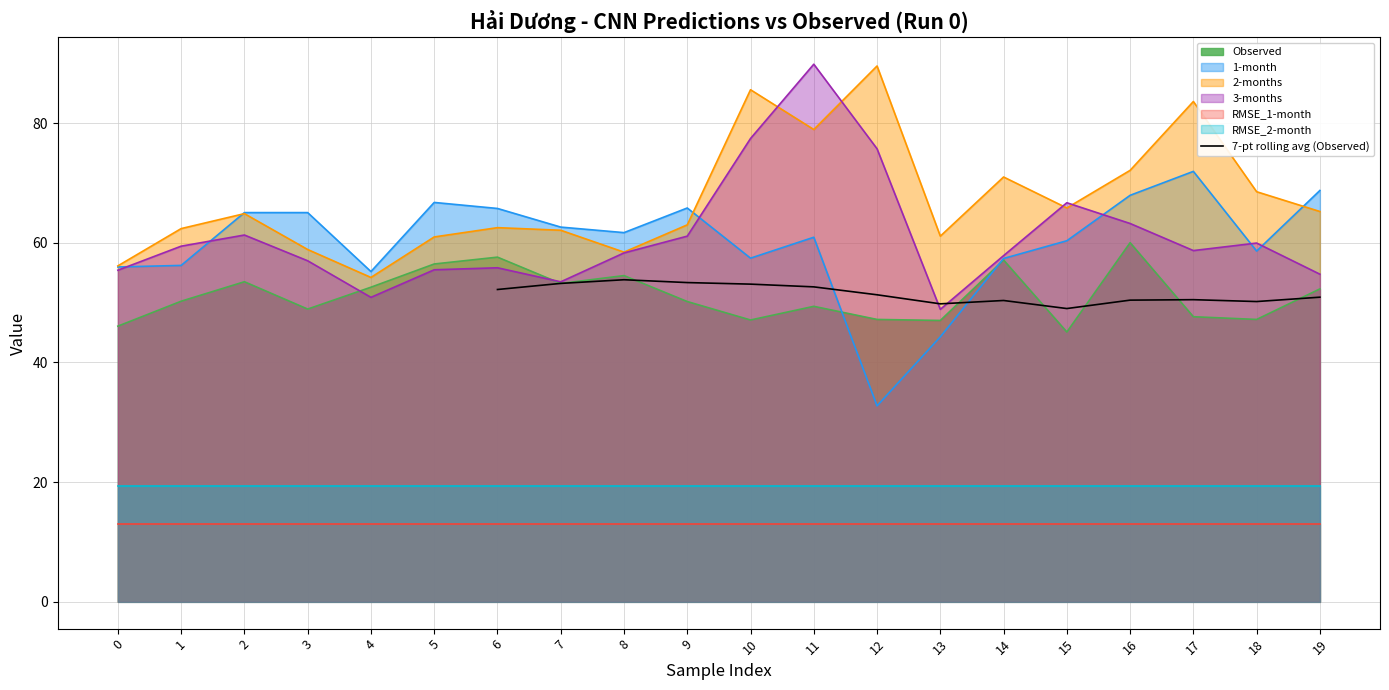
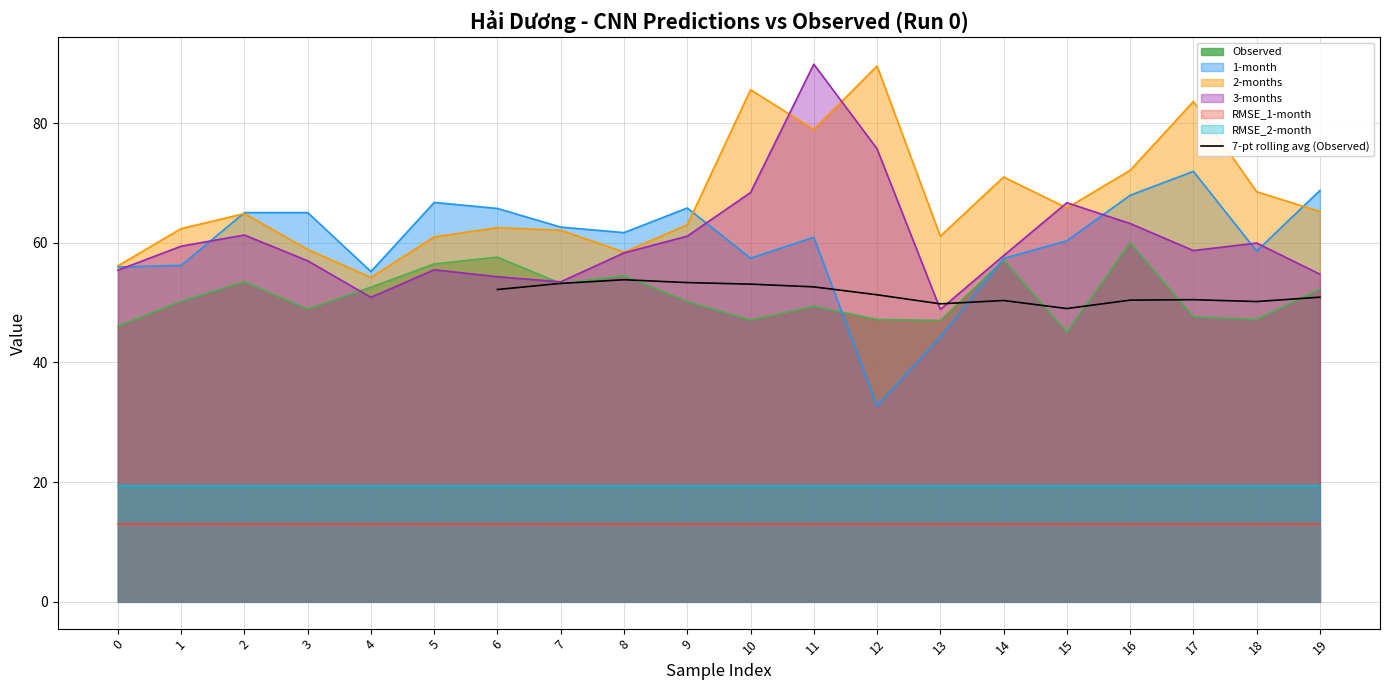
3-months, 6: 56 -> 54
3-months, 10: 77 -> 68
